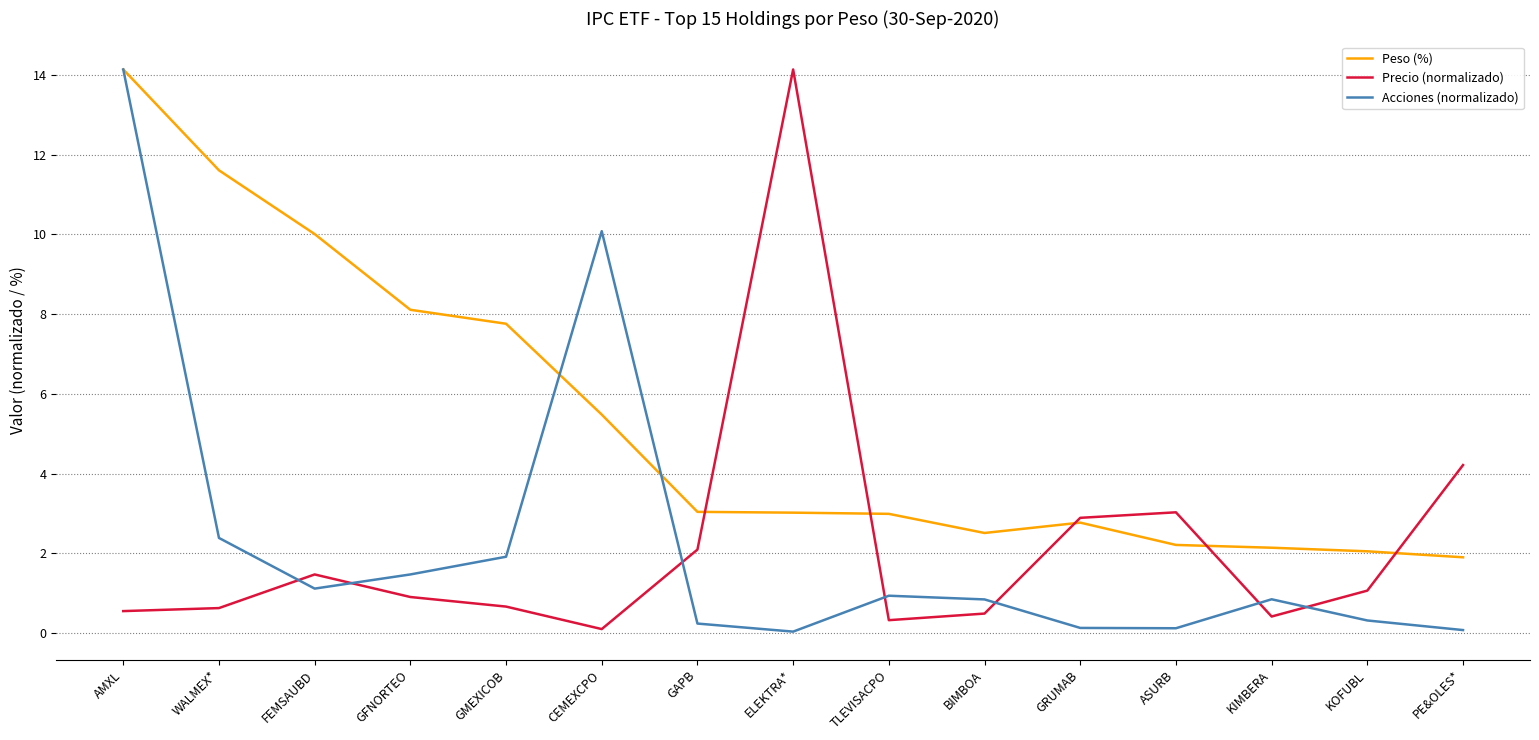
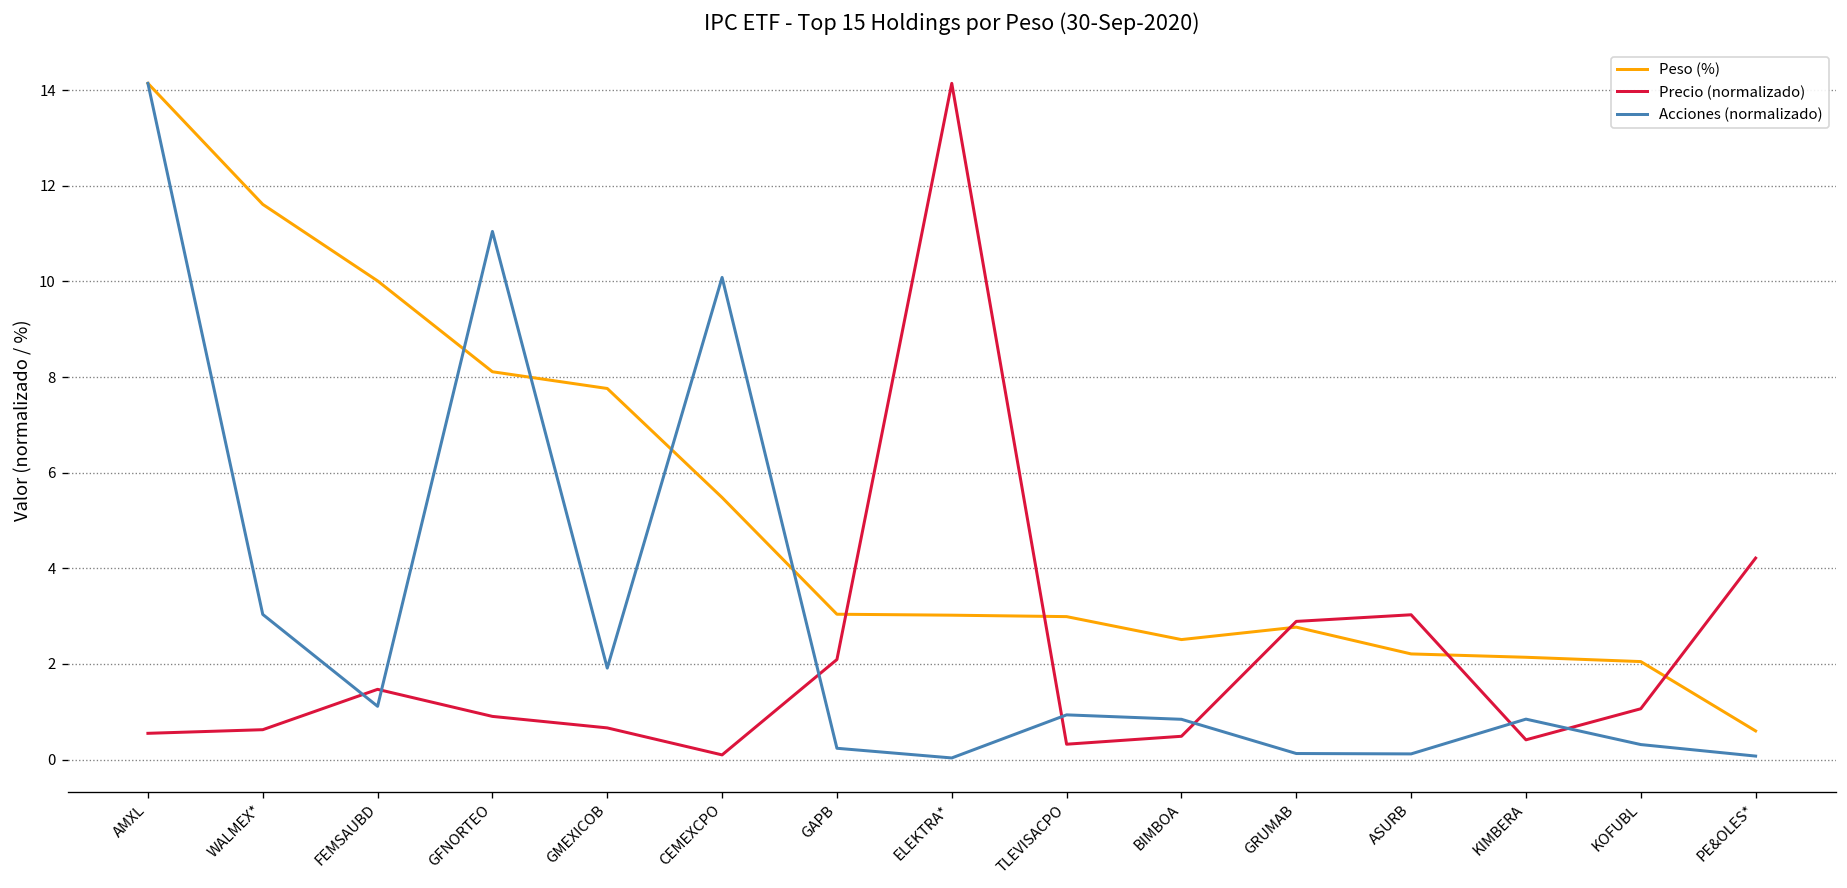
Acciones (normalizado), WALMEX*: 2.4 -> 3.0
Acciones (normalizado), GFNORTEO: 1.5 -> 11.0
Peso (%), PE&OLES*: 1.9 -> 0.6
